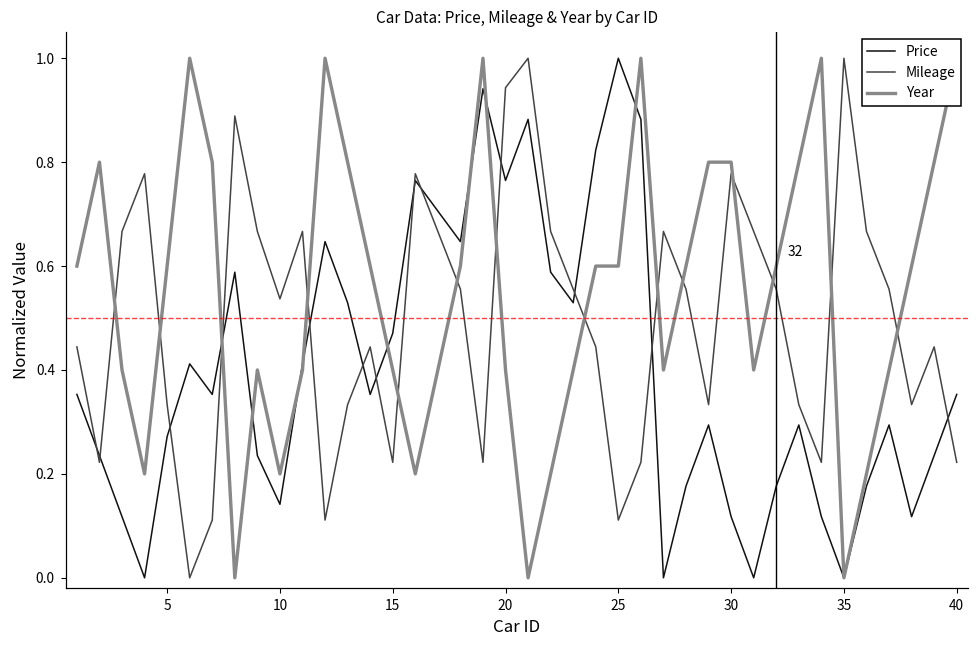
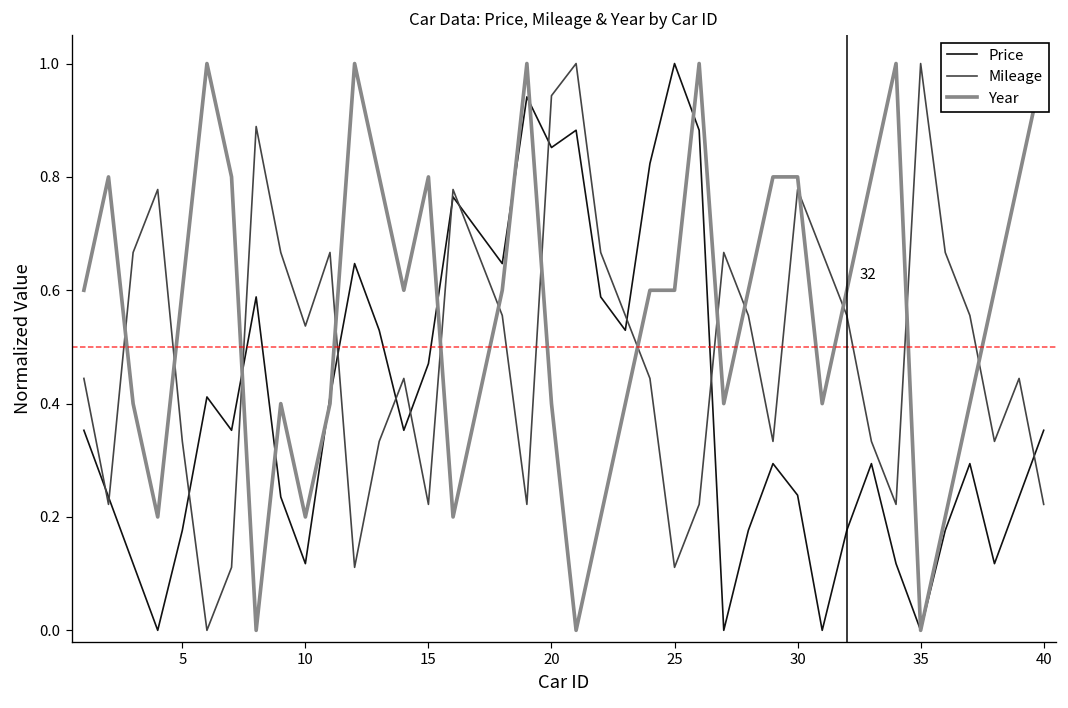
Price, 5: 0.27 -> 0.18
Price, 10: 0.14 -> 0.12
Year, 15: 0.40 -> 0.80
Price, 20: 0.76 -> 0.85
Price, 30: 0.12 -> 0.24
